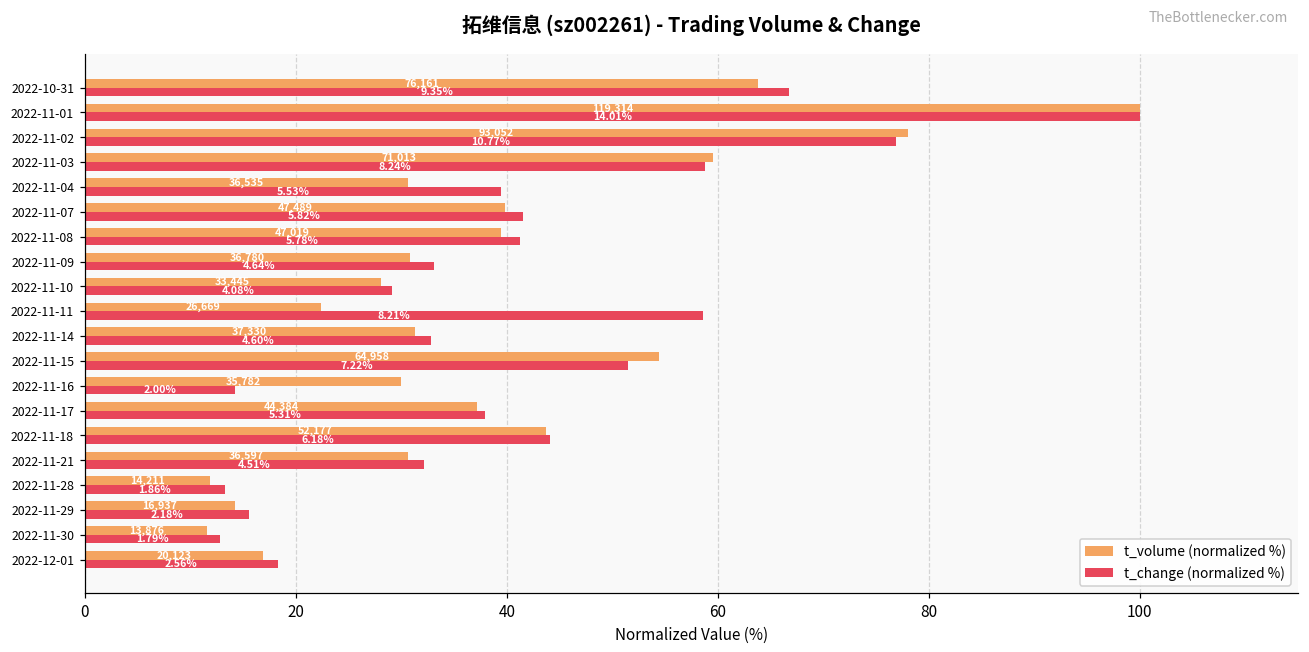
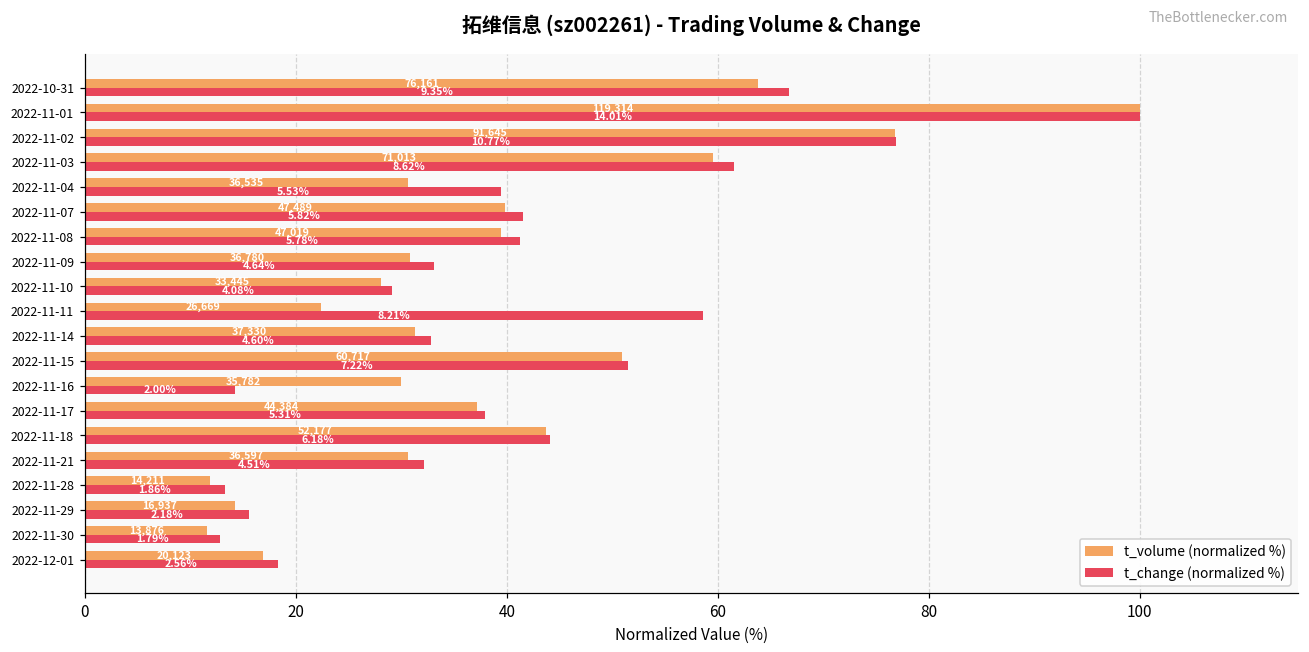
t_volume (normalized %), 2022-11-02: 93,052 -> 91,645
t_change (normalized %), 2022-11-03: 8.24% -> 8.62%
t_volume (normalized %), 2022-11-15: 64,958 -> 60,717
